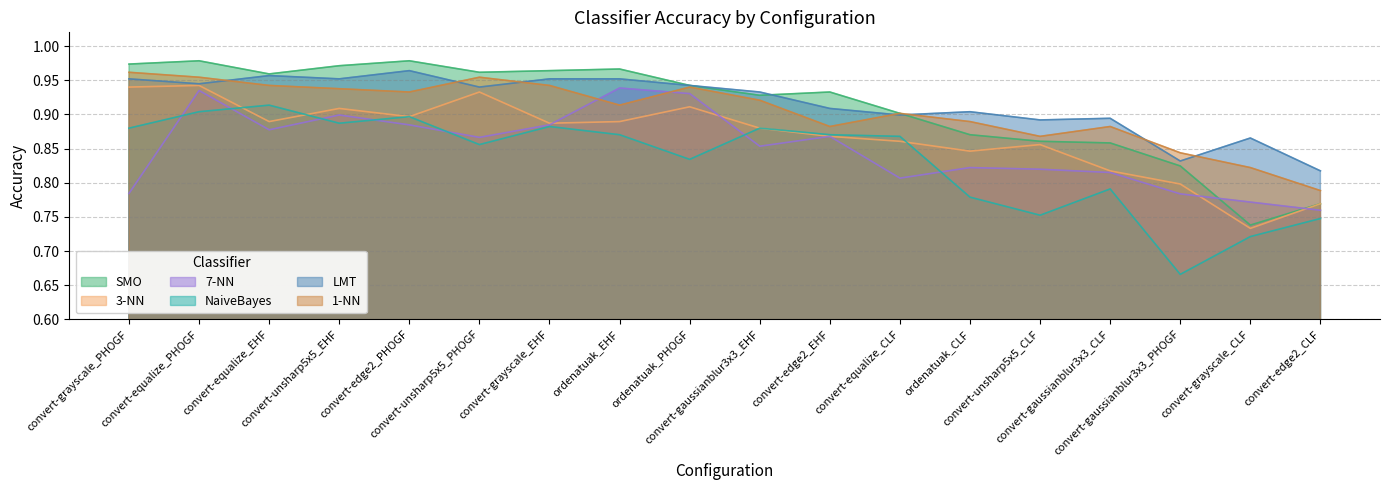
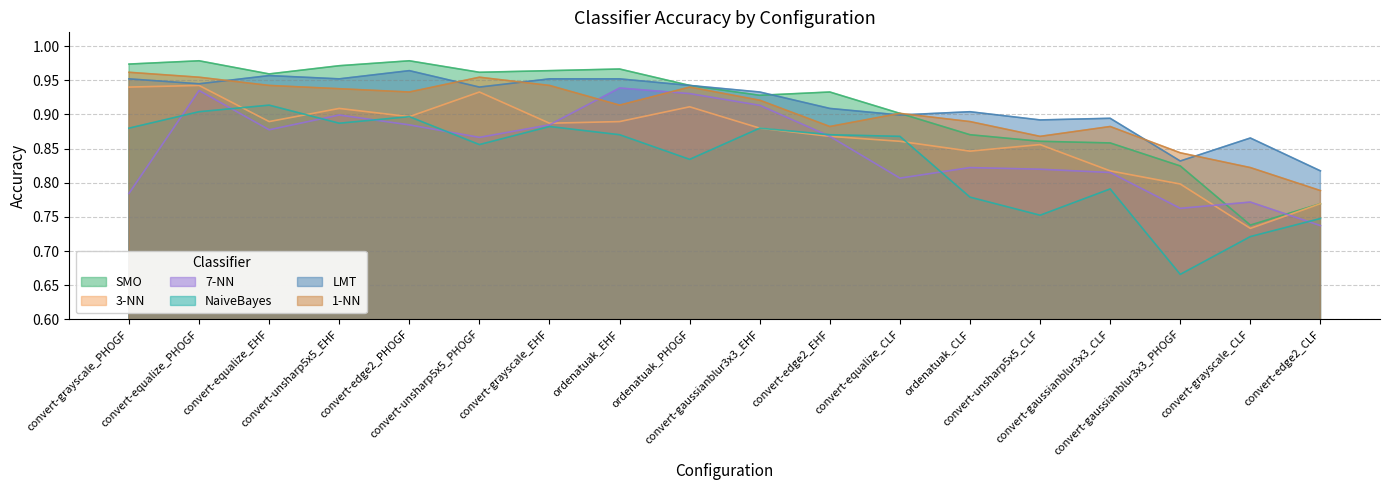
7-NN, convert-gaussianblur3x3_EHF: 0.85 -> 0.91
7-NN, convert-gaussianblur3x3_PHOGF: 0.78 -> 0.76
7-NN, convert-edge2_CLF: 0.76 -> 0.74
